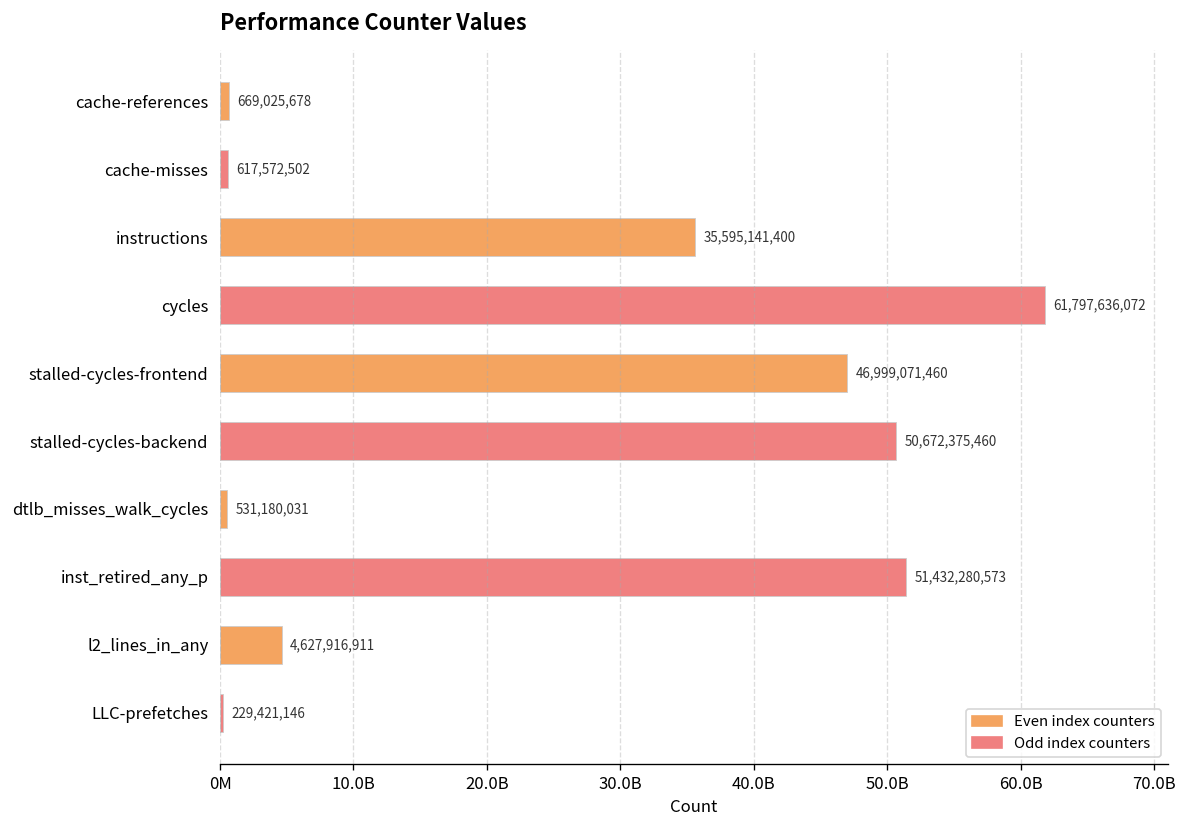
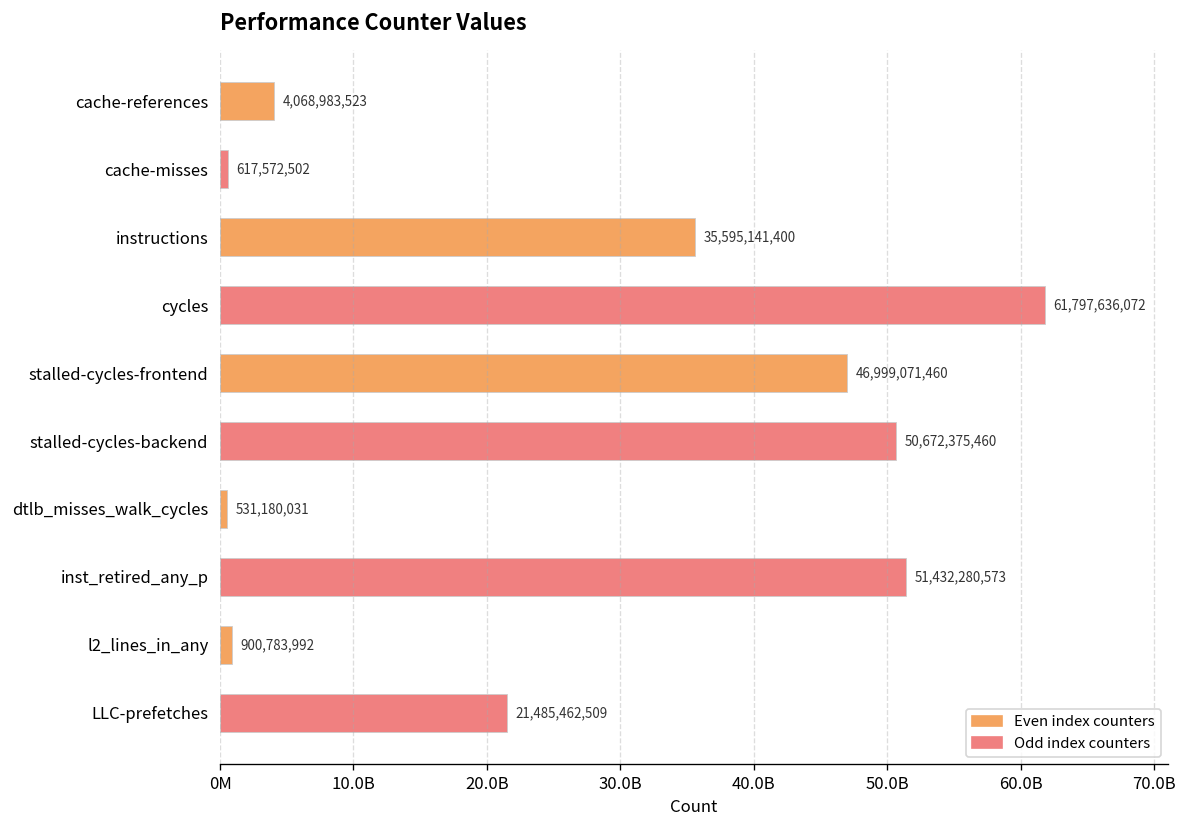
cache-references: 669,025,678 -> 4,068,983,523
l2_lines_in_any: 4,627,916,911 -> 900,783,992
LLC-prefetches: 229,421,146 -> 21,485,462,509
